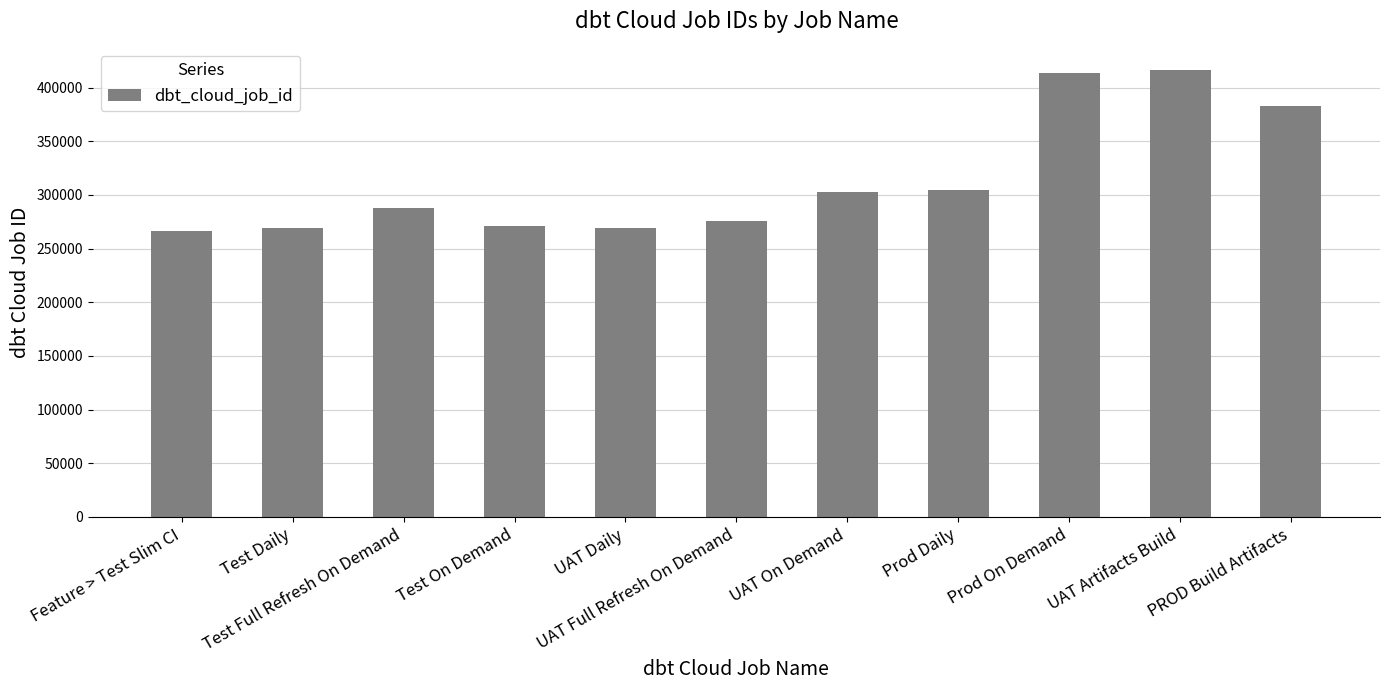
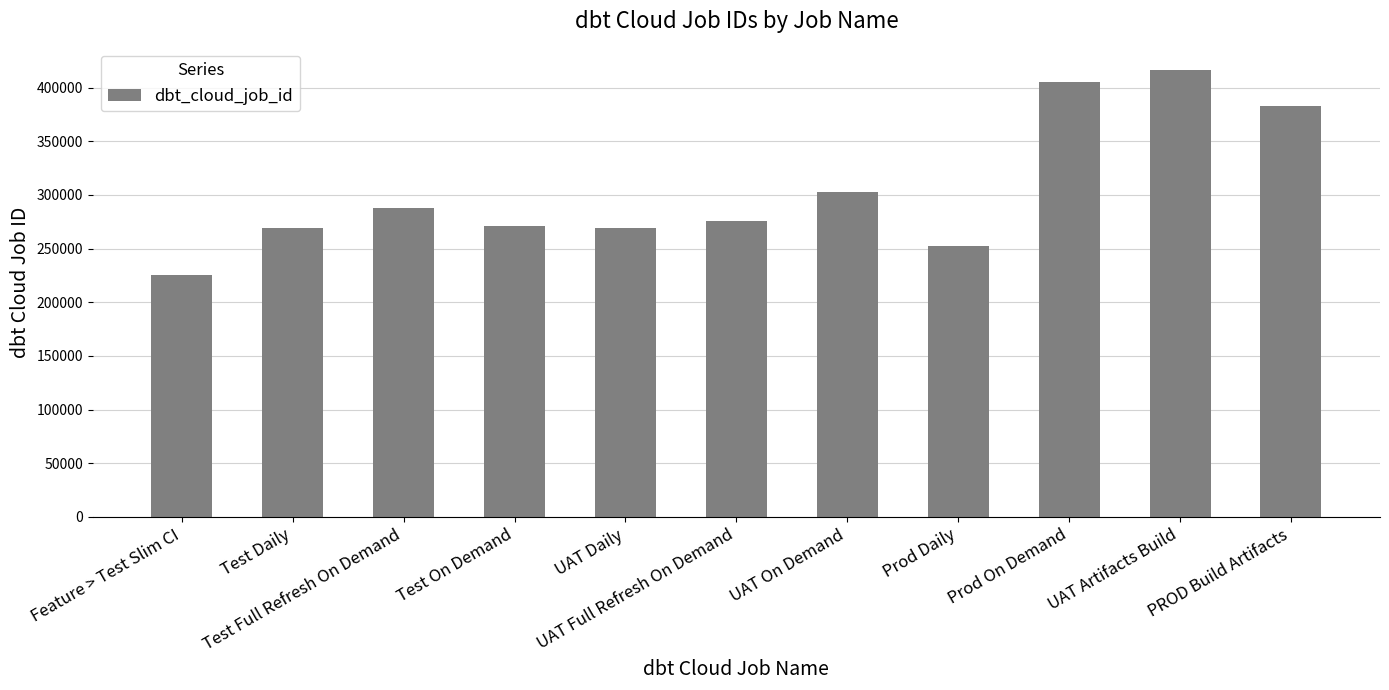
Feature > Test Slim CI: 266000 -> 225000
Prod Daily: 304000 -> 253000
Prod On Demand: 414000 -> 406000
